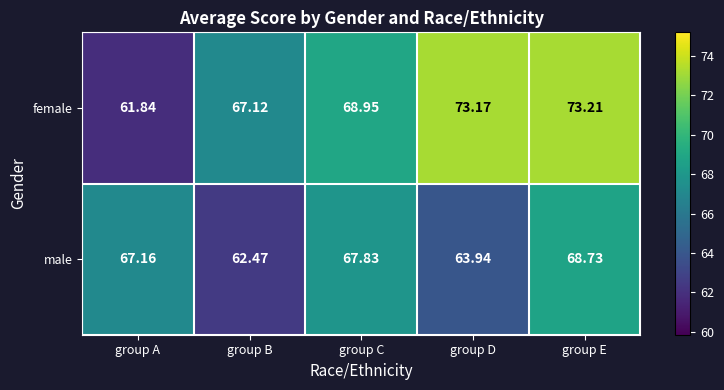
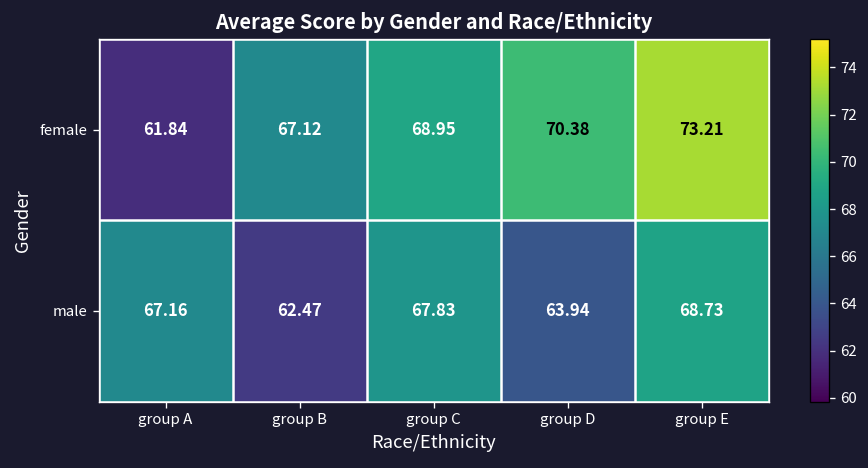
female, group D: 73.17 -> 70.38
